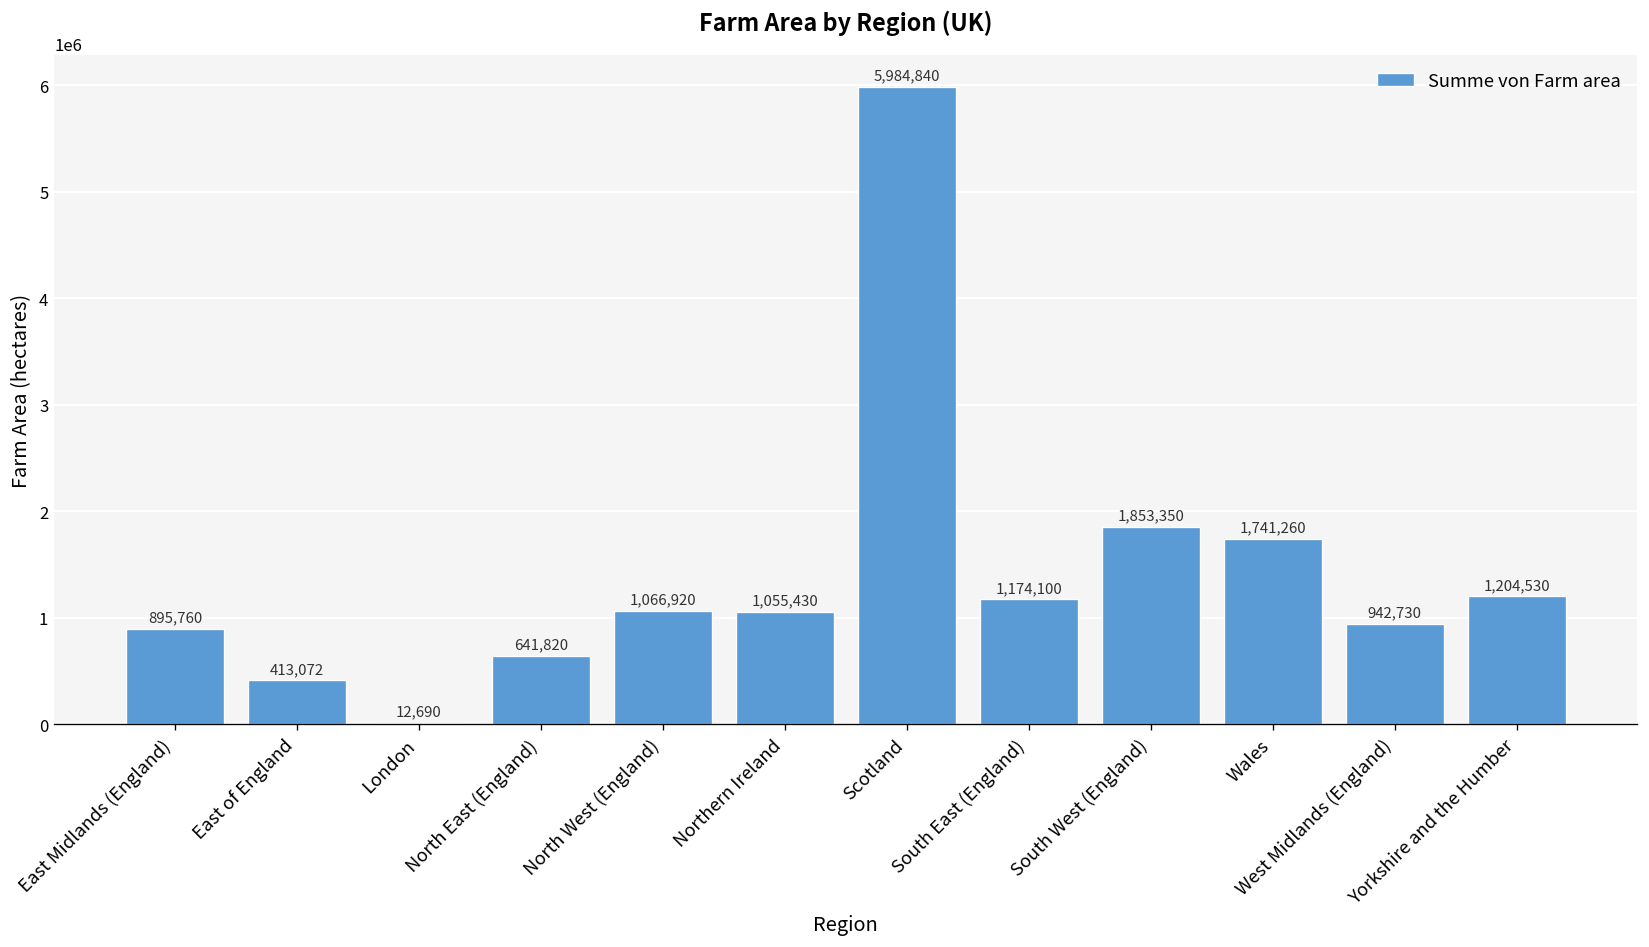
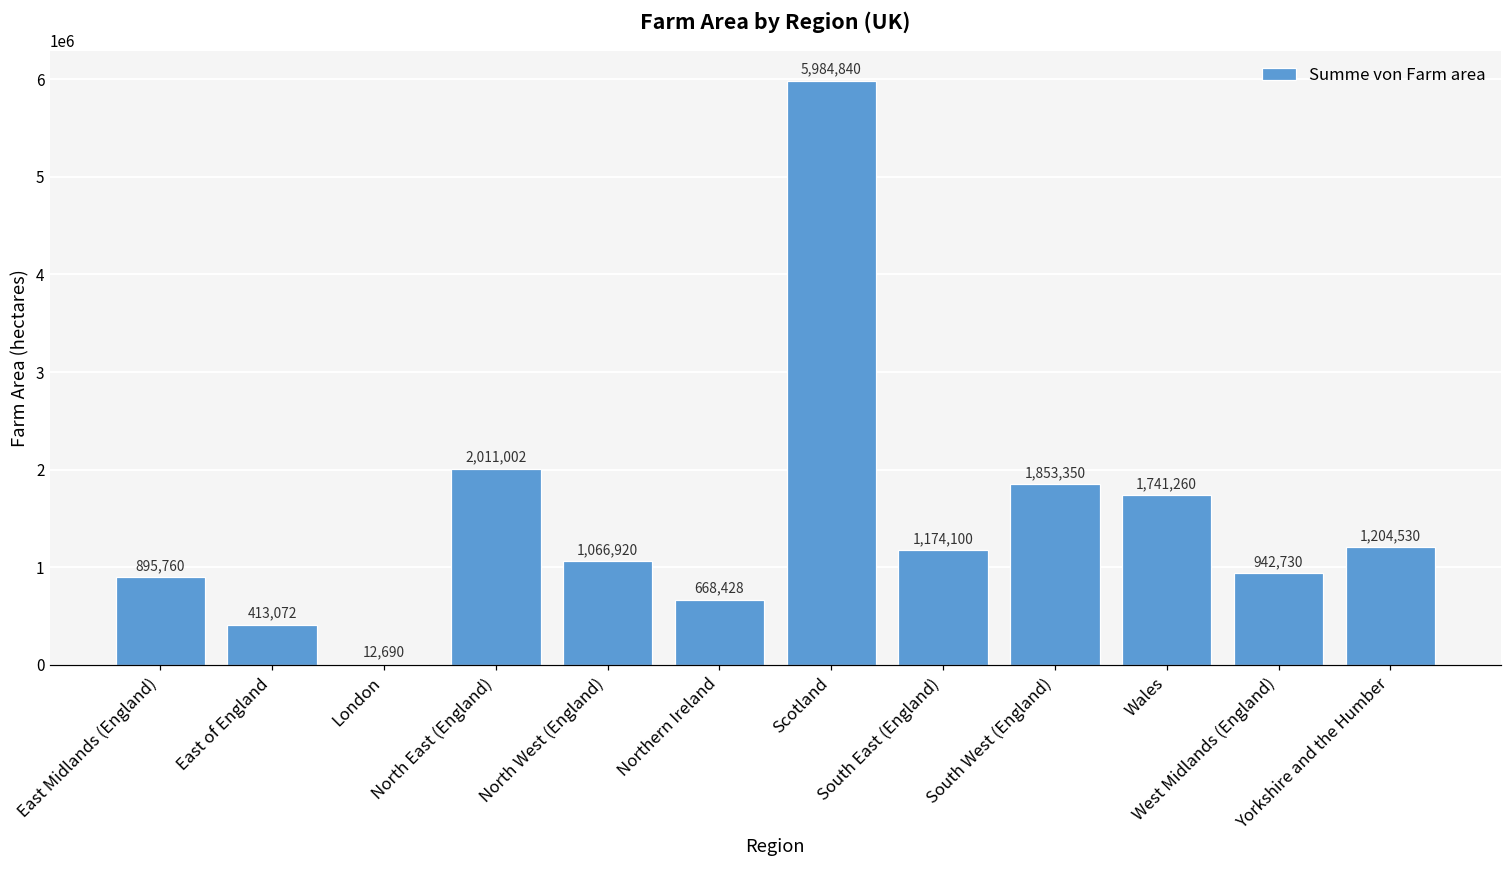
North East (England): 641,820 -> 2,011,002
Northern Ireland: 1,055,430 -> 668,428
